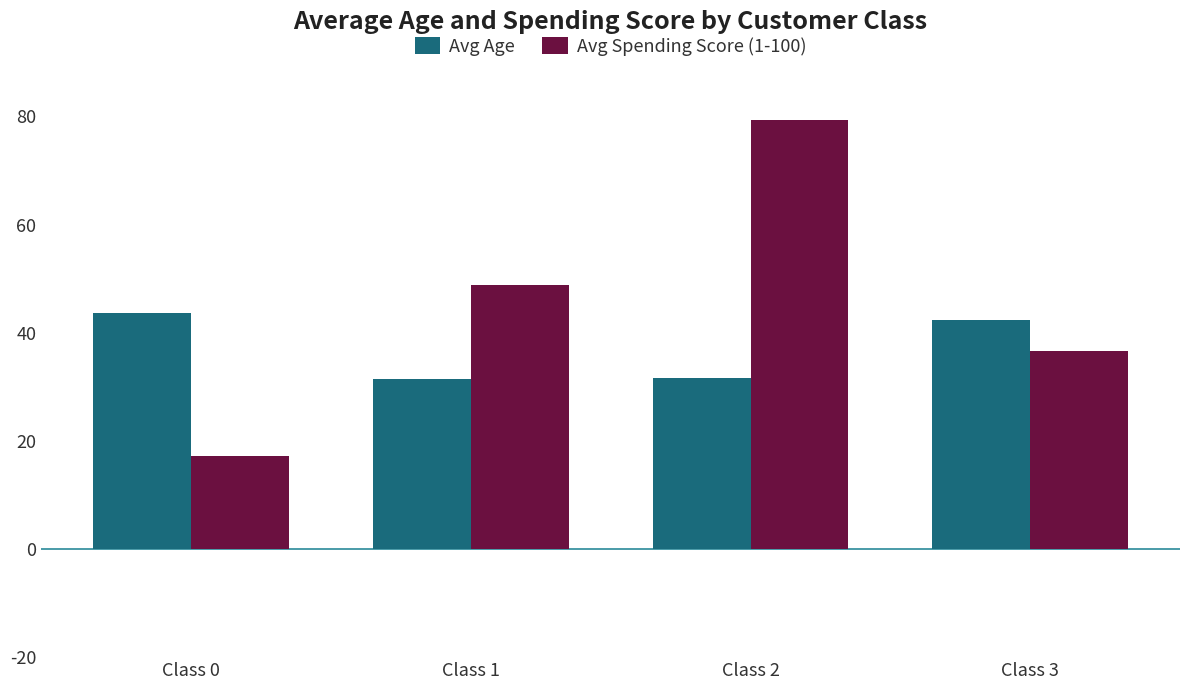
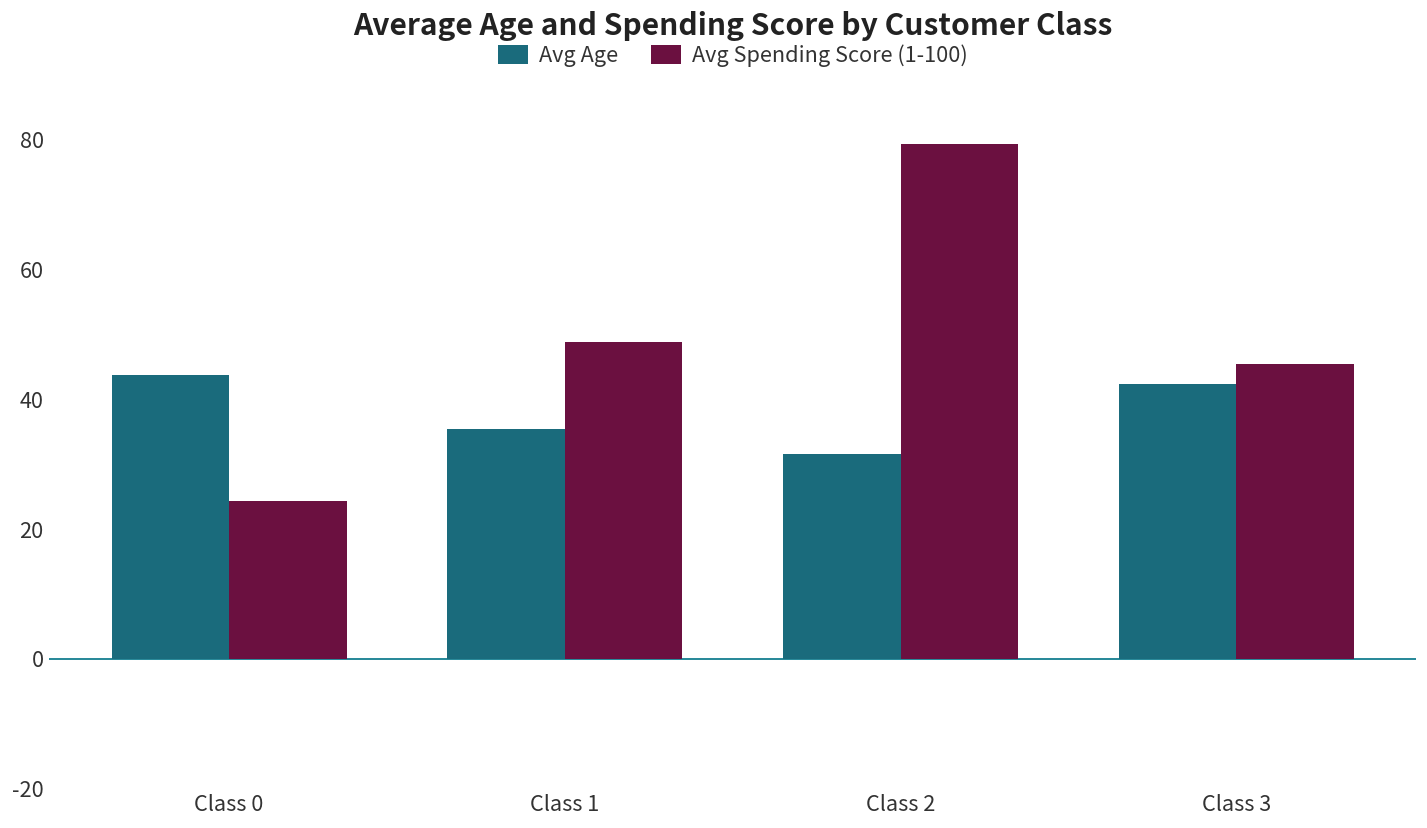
Avg Spending Score (1-100), Class 0: 17 -> 24
Avg Age, Class 1: 32 -> 35
Avg Spending Score (1-100), Class 3: 37 -> 45
